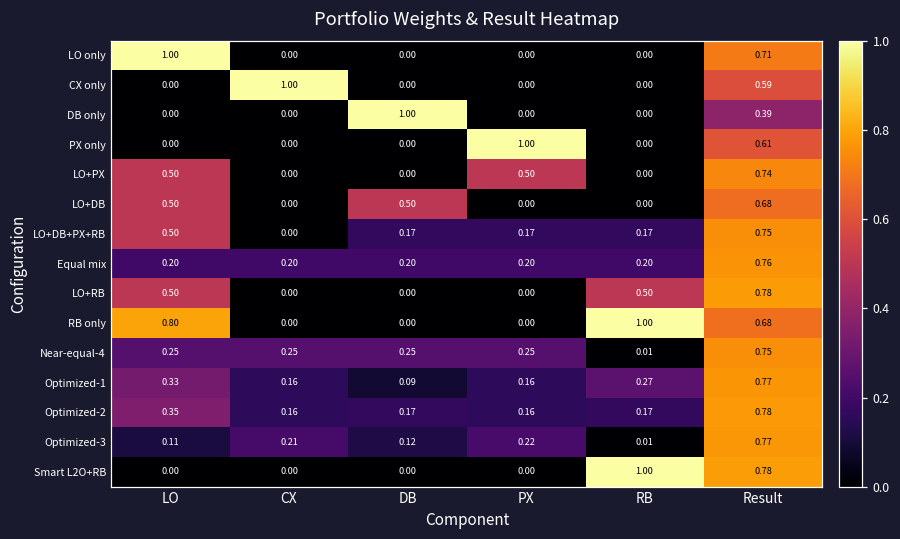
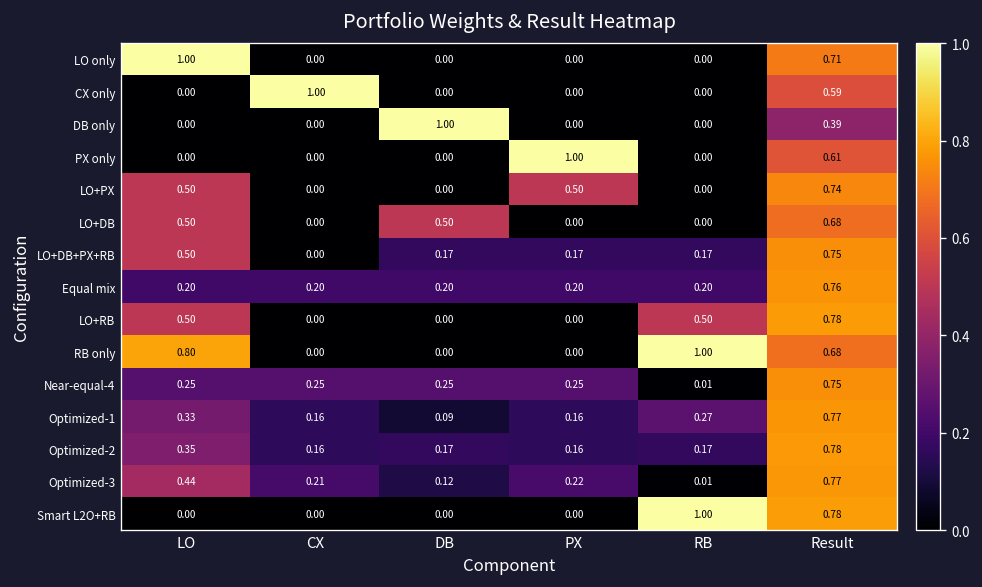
Optimized-3, LO: 0.11 -> 0.44
